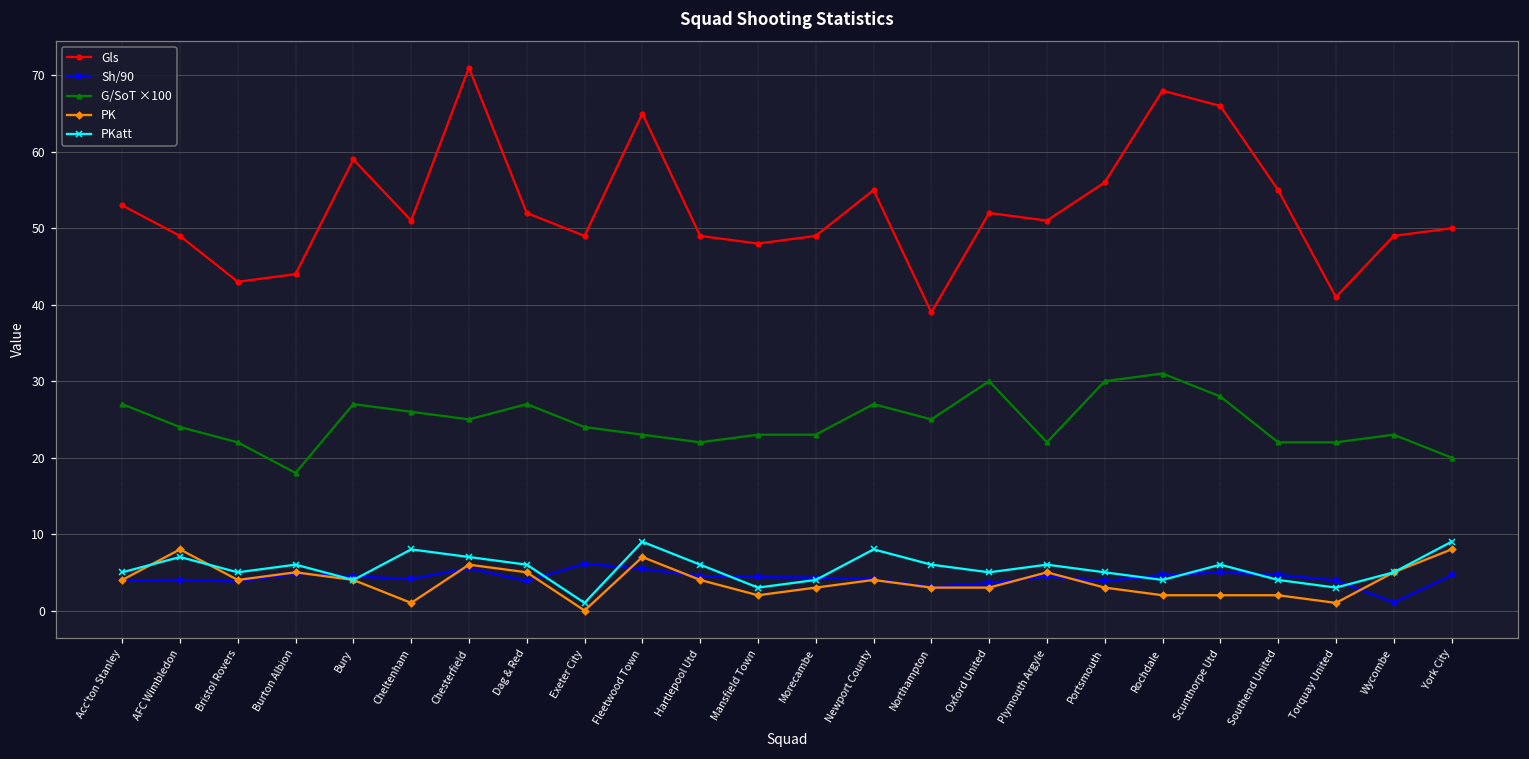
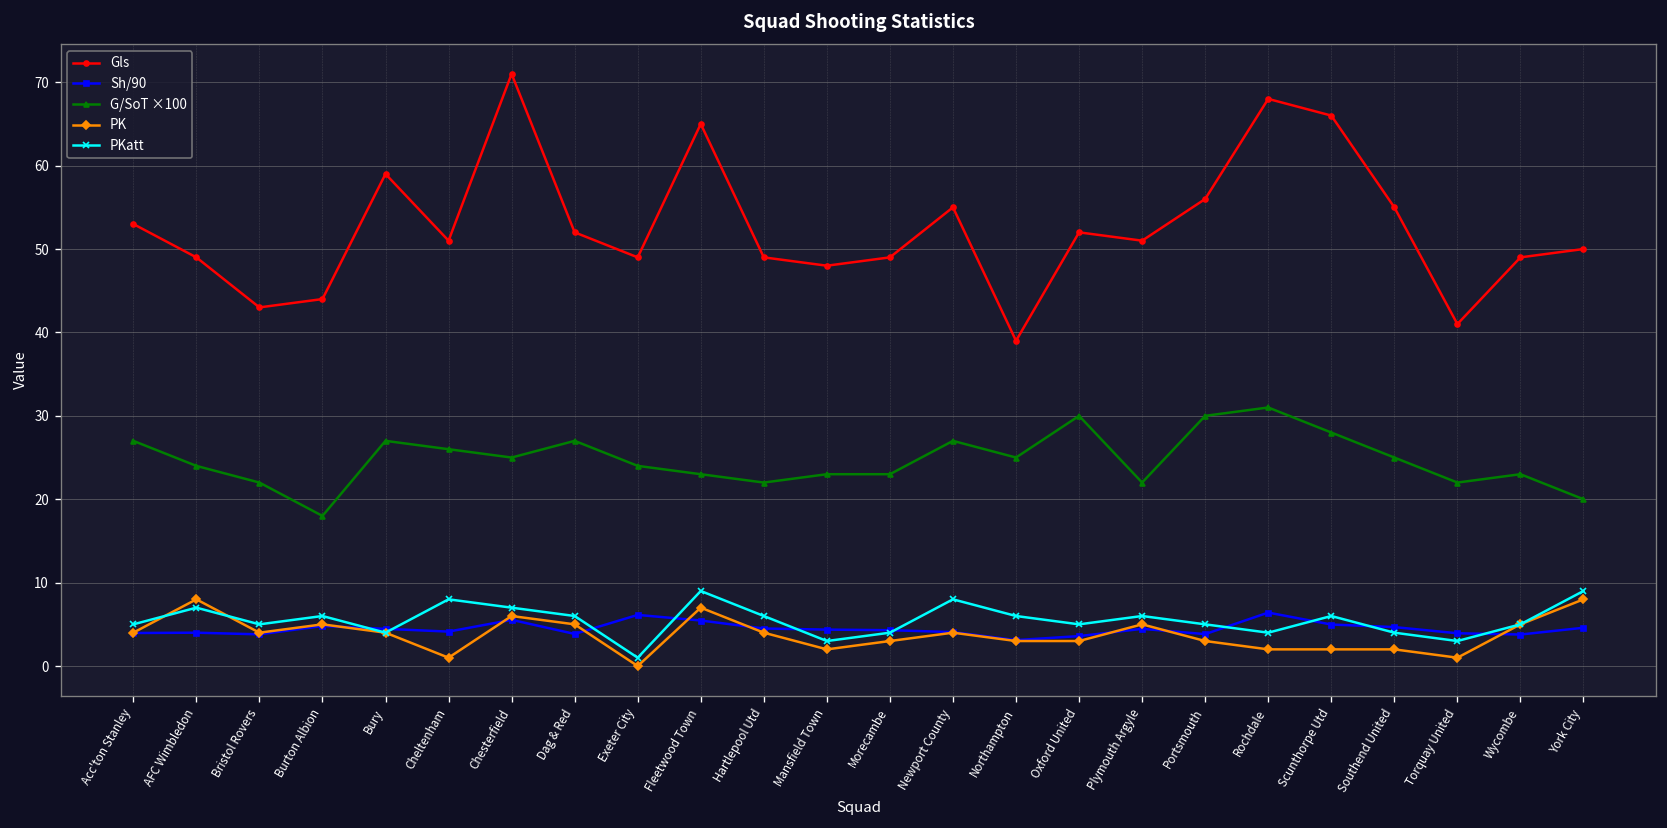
Sh/90, Rochdale: 5 -> 6
G/SoT ×100, Southend United: 22 -> 25
Sh/90, Wycombe: 1 -> 4
